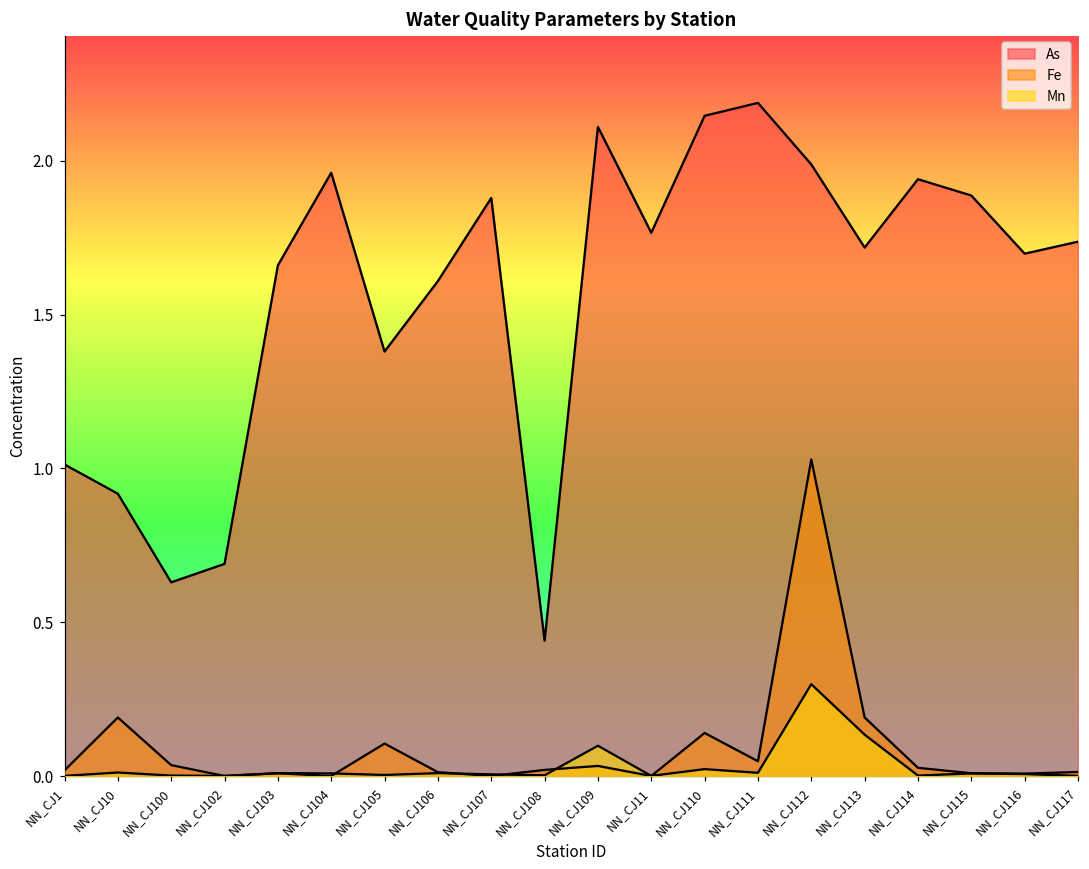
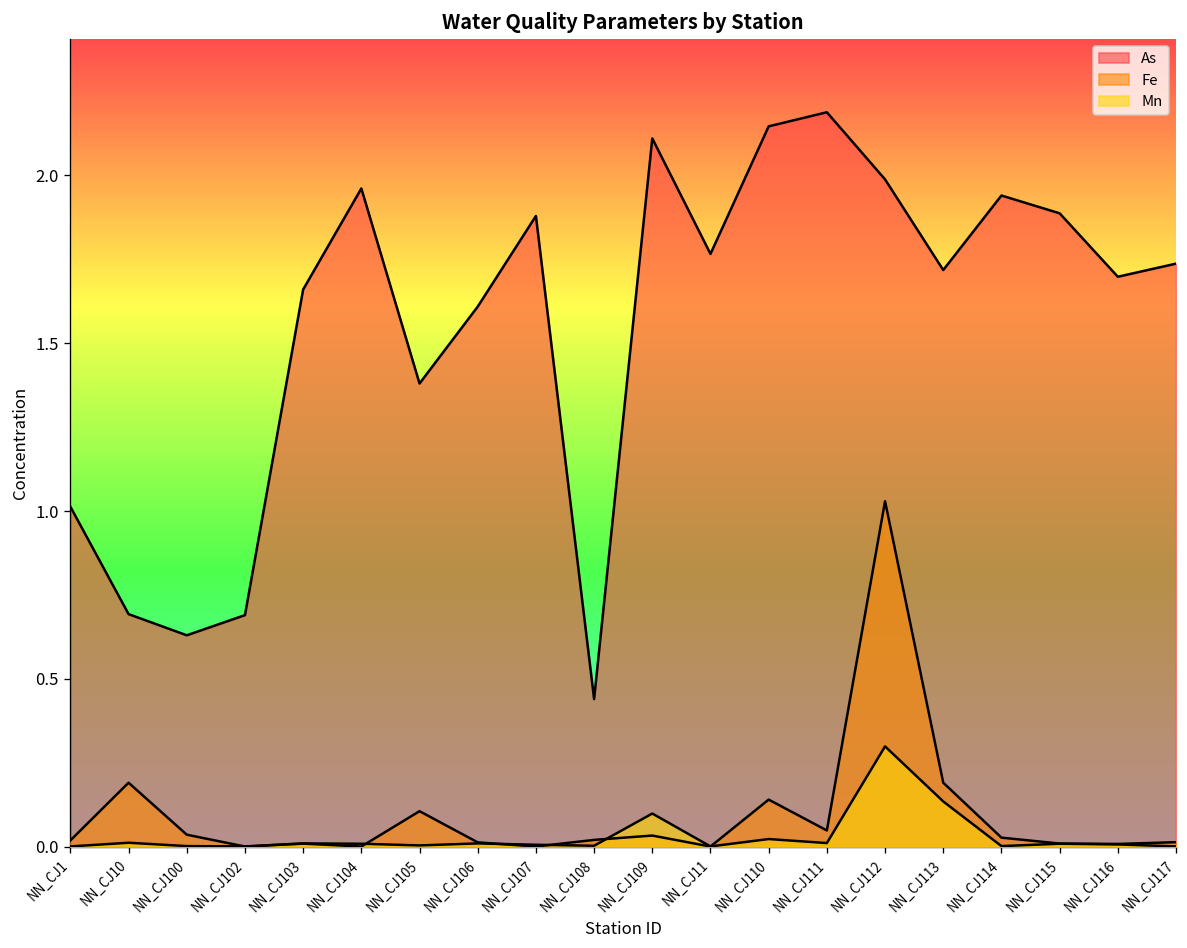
As, NN_CJ10: 0.92 -> 0.69
